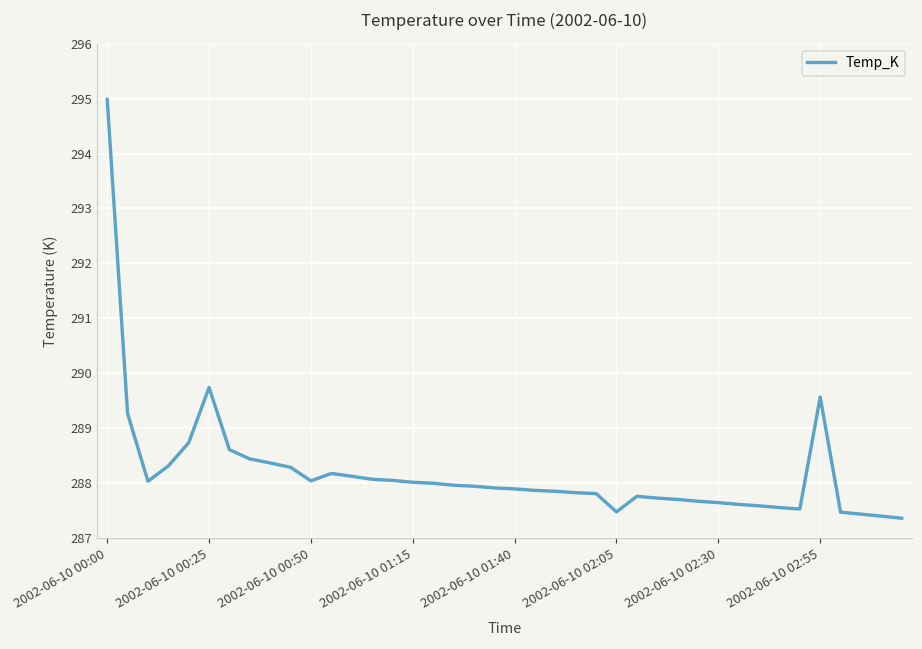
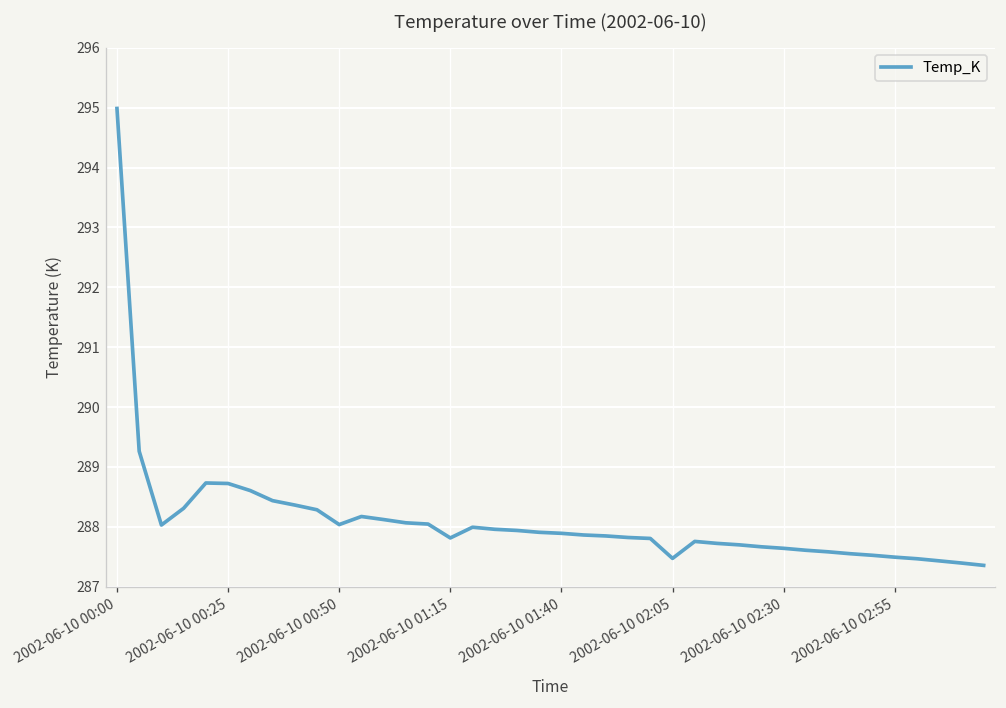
2002-06-10 00:25: 289.7 -> 288.7
2002-06-10 01:15: 288.0 -> 287.8
2002-06-10 02:55: 289.6 -> 287.5
